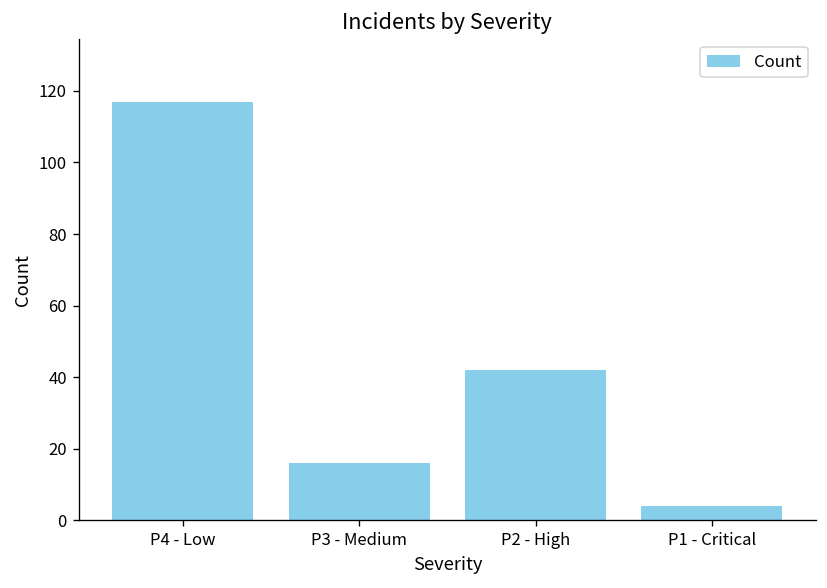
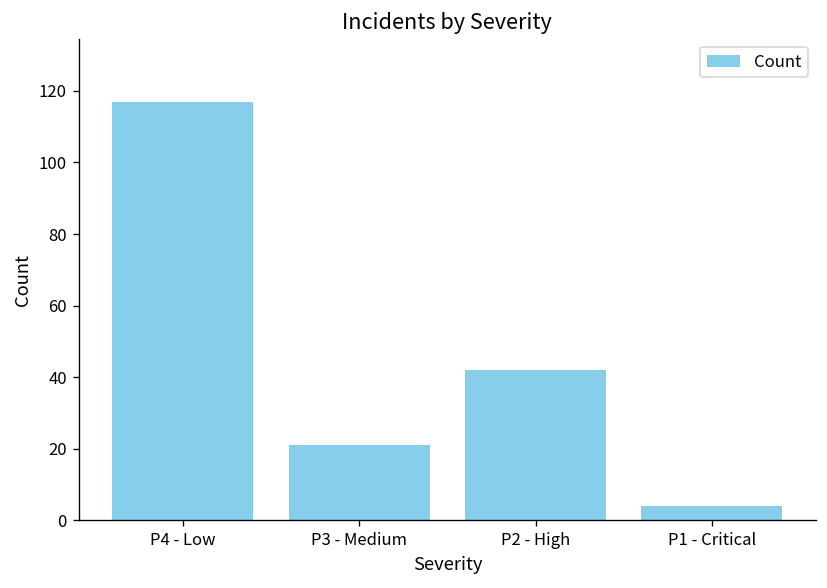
P3 - Medium: 16 -> 21
